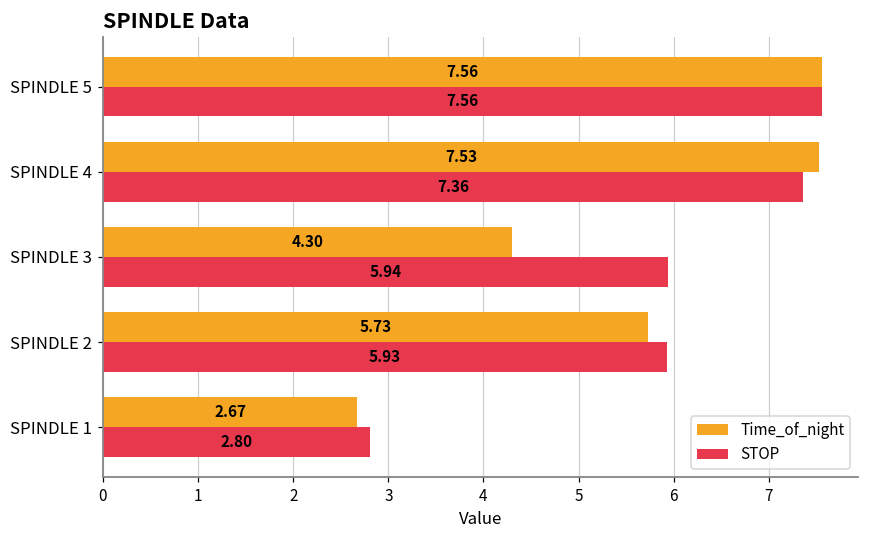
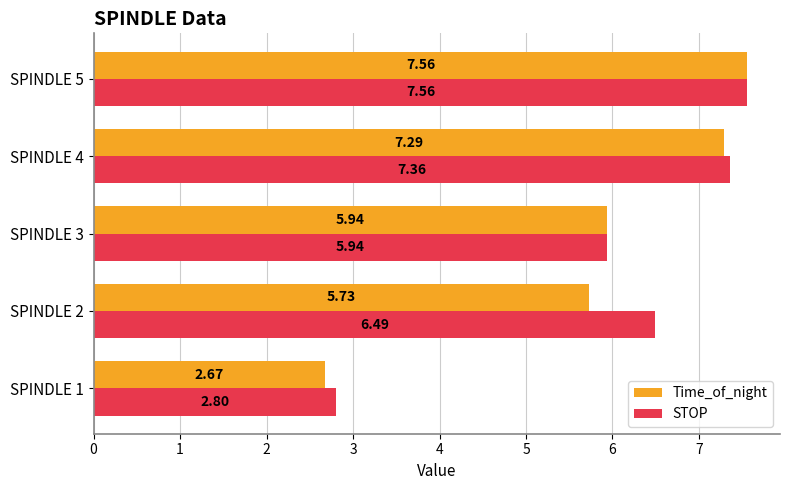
Time_of_night, SPINDLE 4: 7.53 -> 7.29
Time_of_night, SPINDLE 3: 4.30 -> 5.94
STOP, SPINDLE 2: 5.93 -> 6.49
